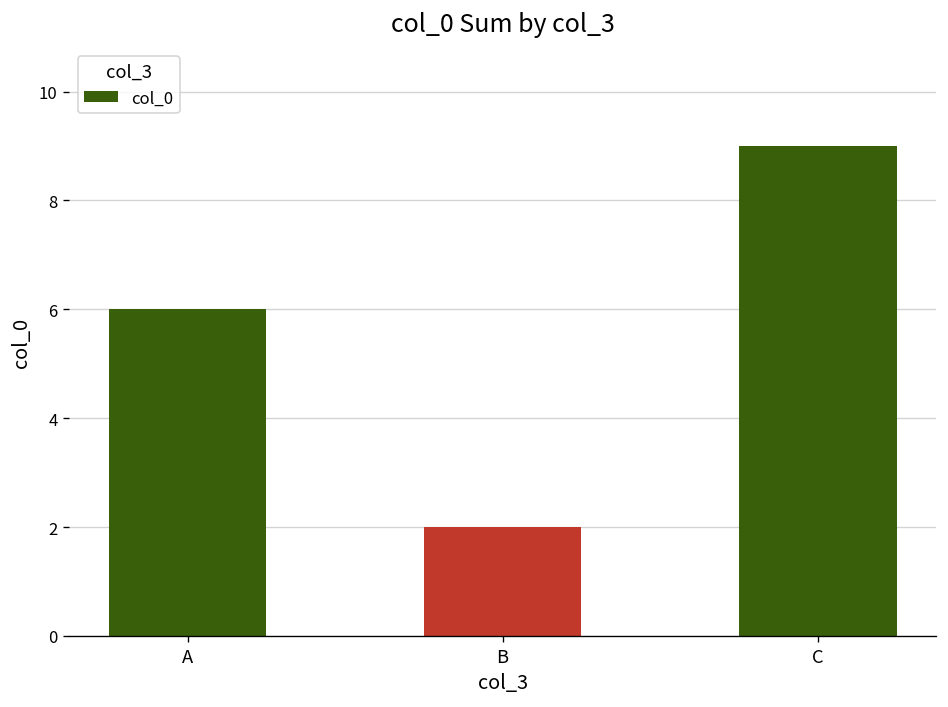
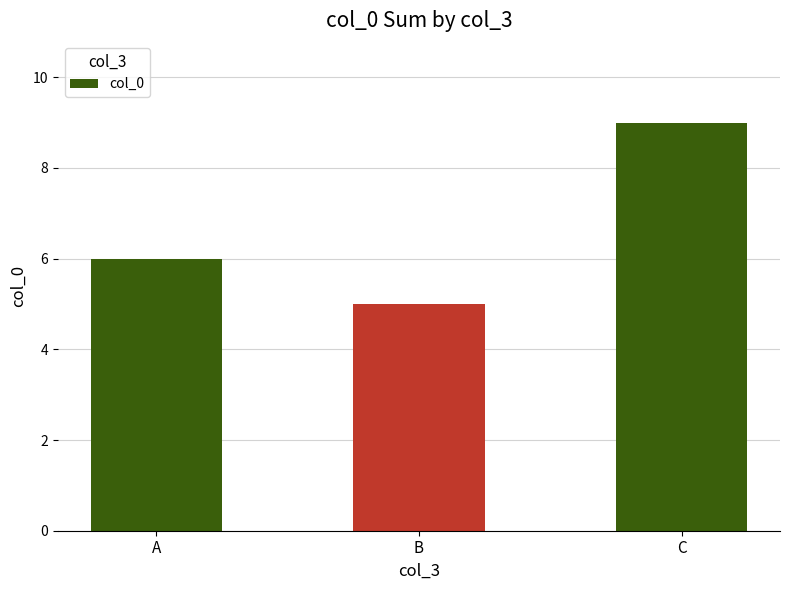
B: 2 -> 5
